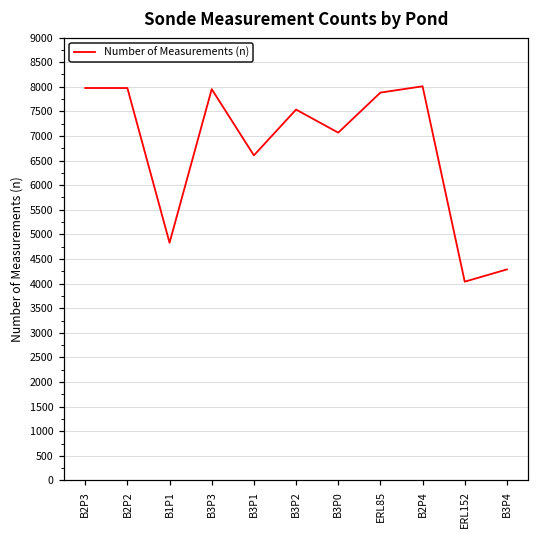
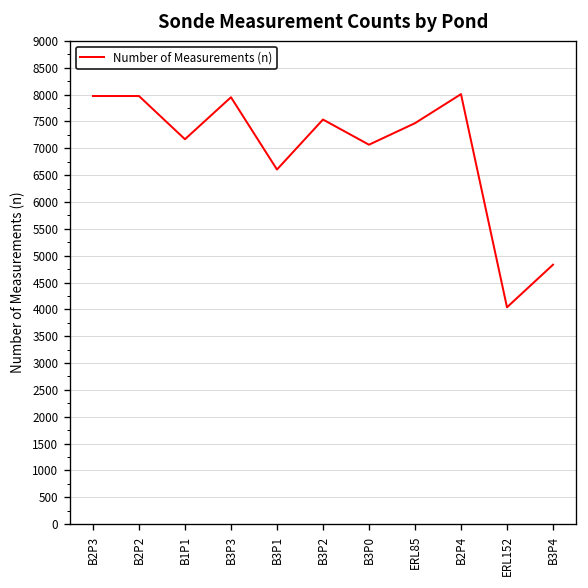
B1P1: 4800 -> 7200
ERL85: 7900 -> 7500
B3P4: 4300 -> 4800
